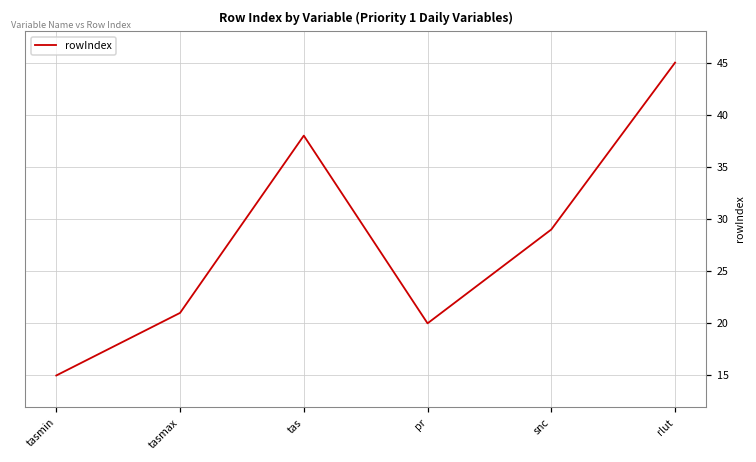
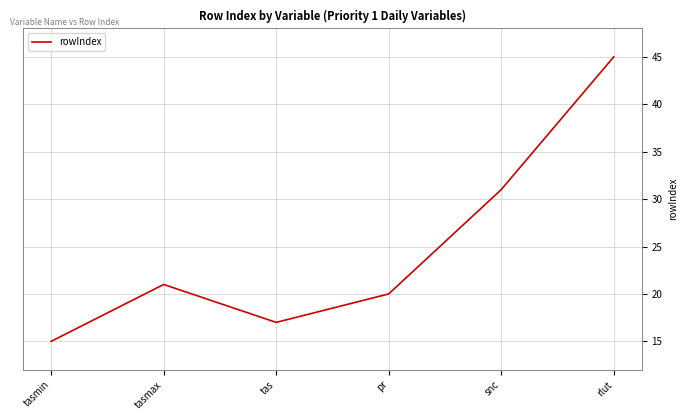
tas: 38 -> 17
snc: 29 -> 31
